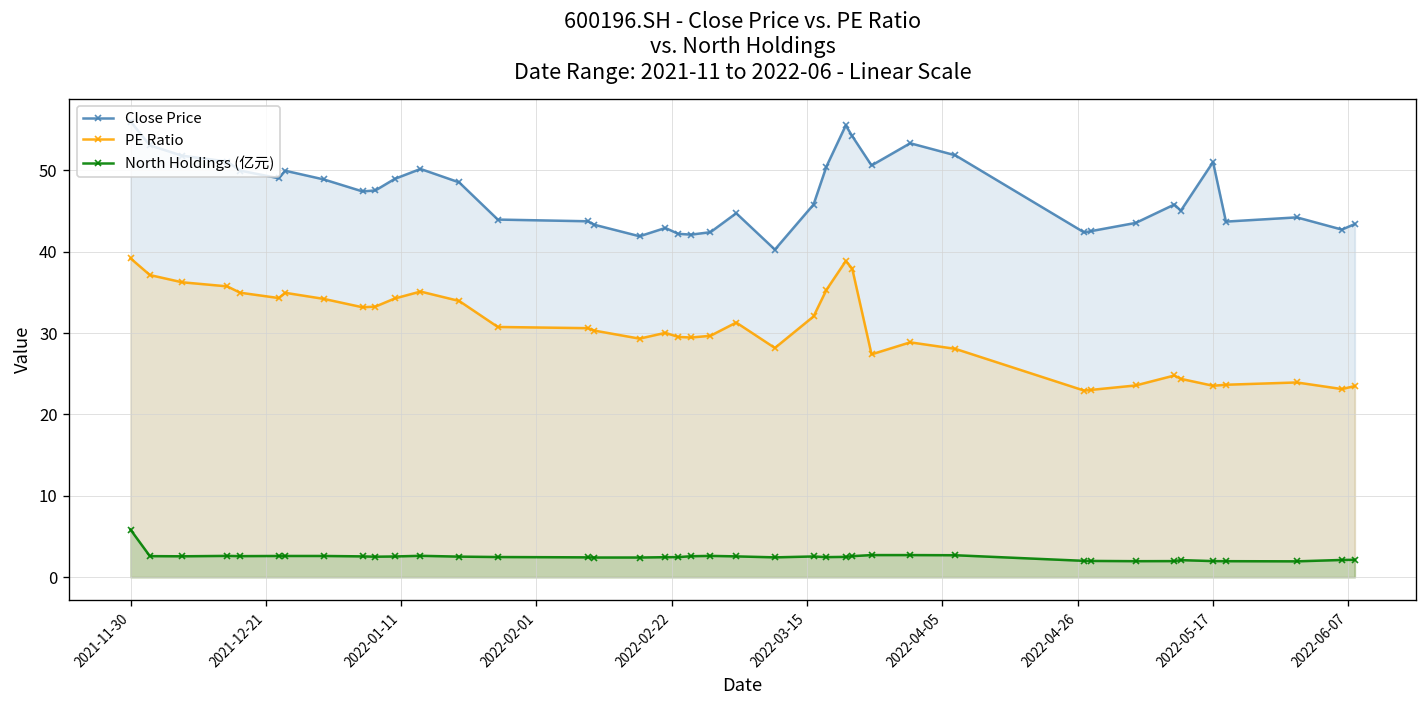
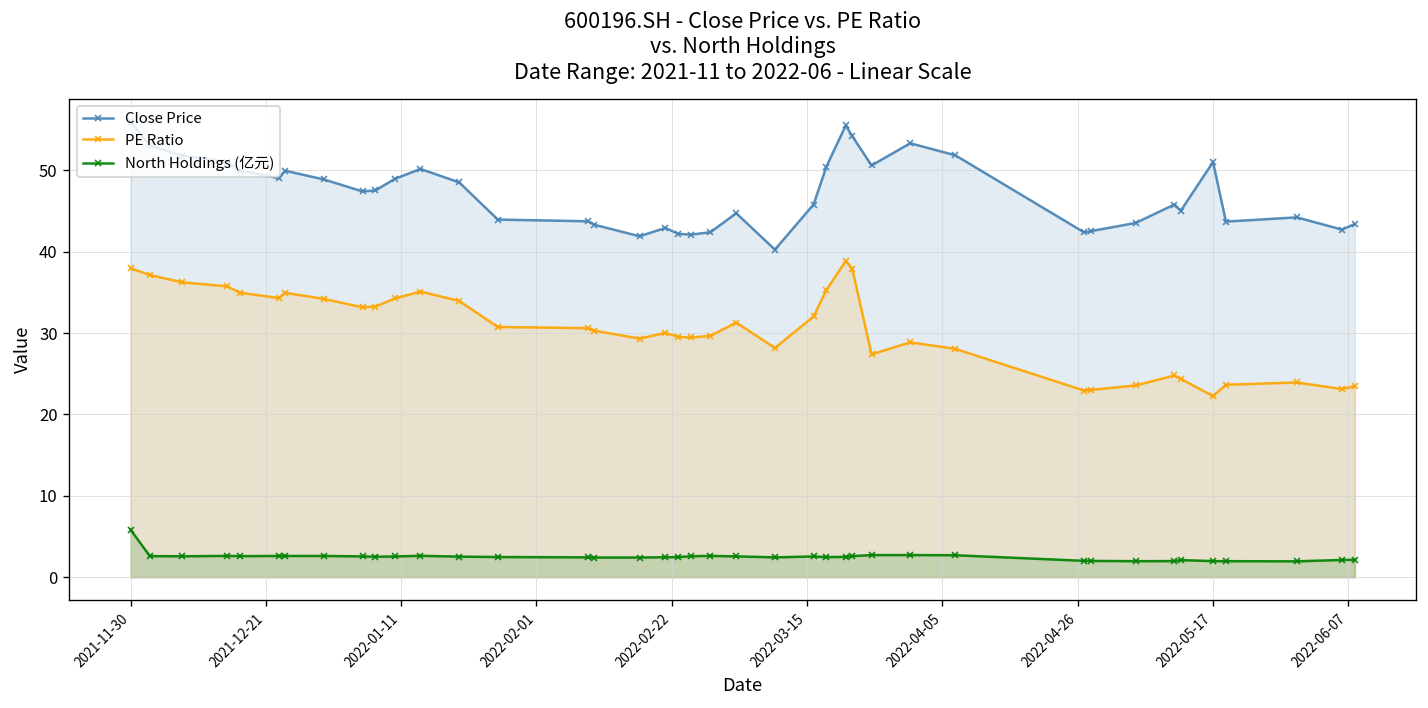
PE Ratio, 2021-11-30: 39 -> 38
PE Ratio, 2022-05-17: 24 -> 22
